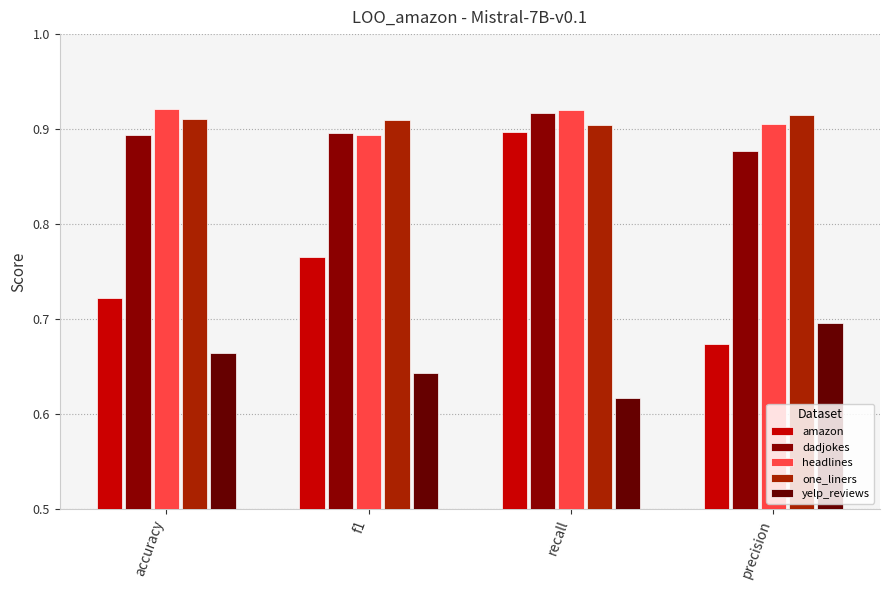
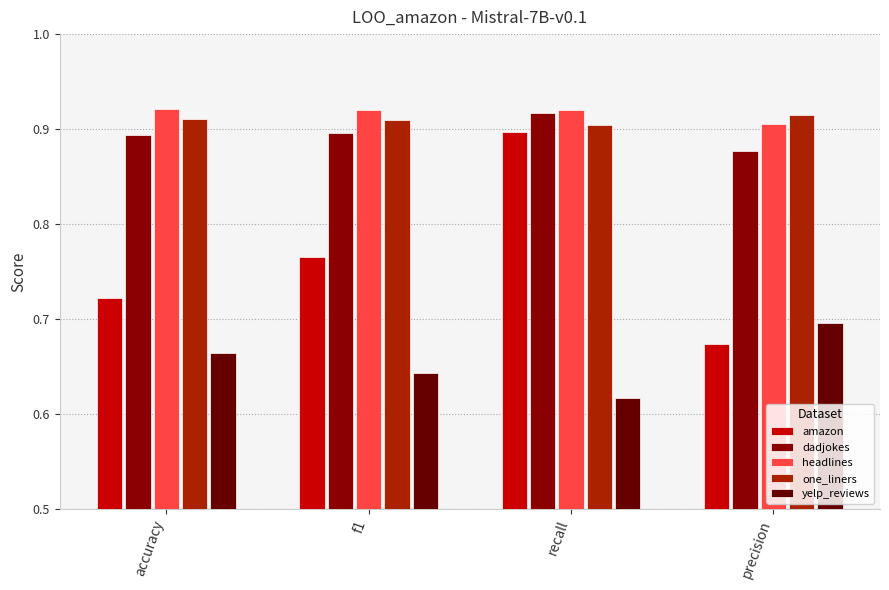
headlines, f1: 0.89 -> 0.92
